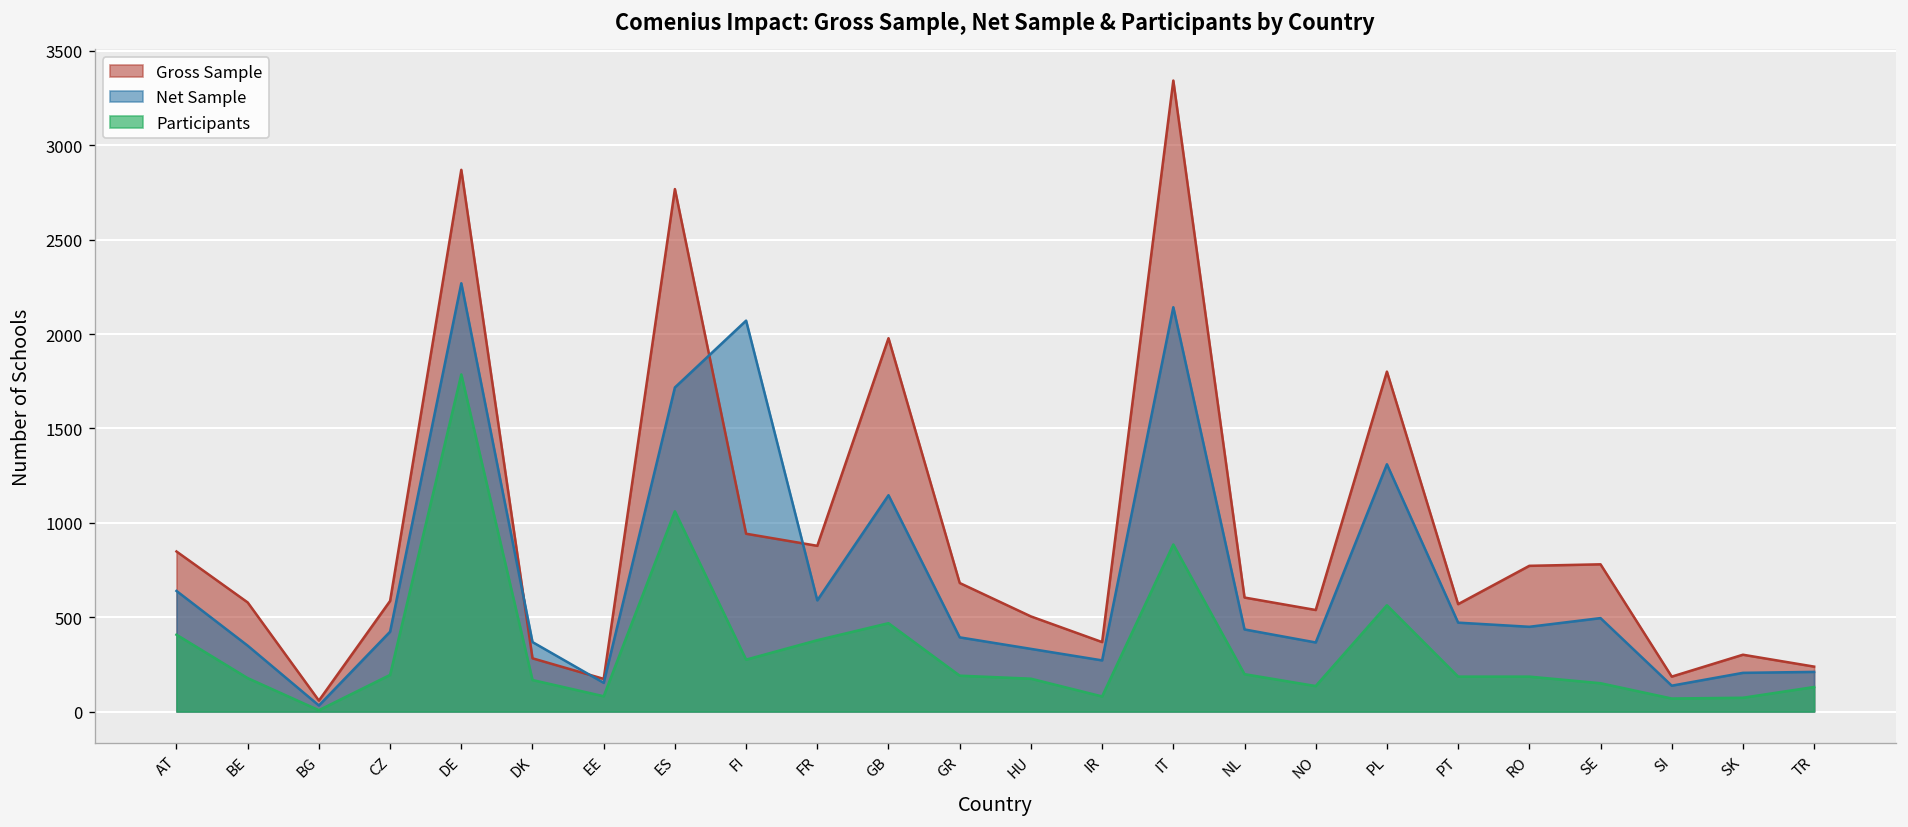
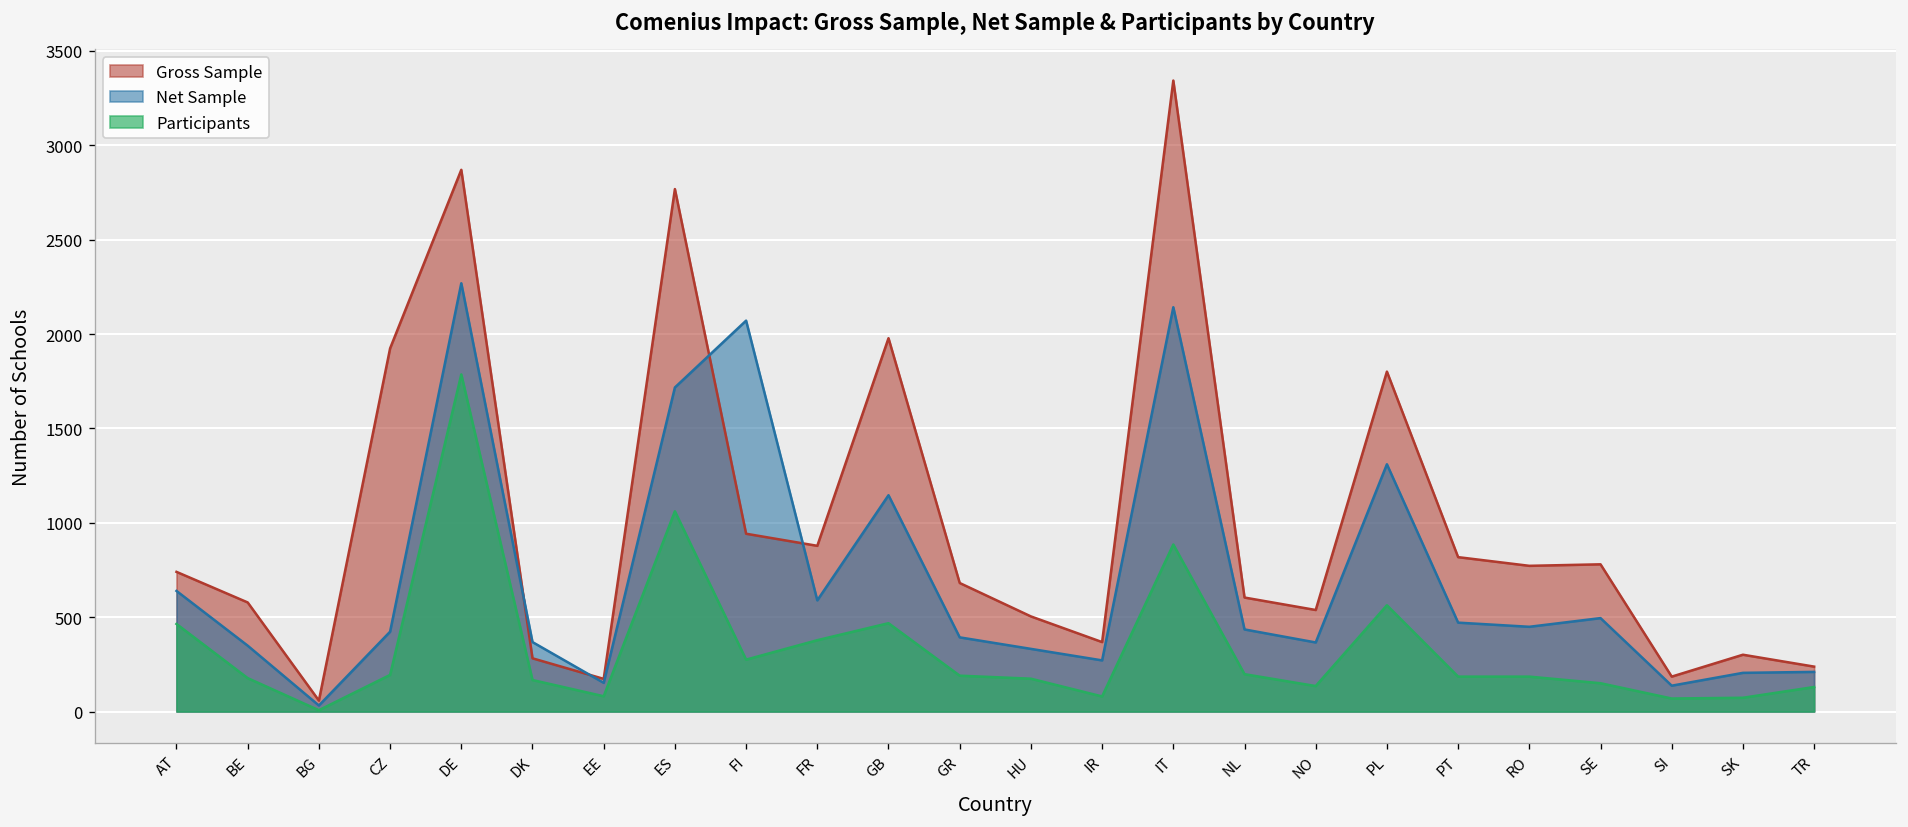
Gross Sample, AT: 850 -> 740
Participants, AT: 410 -> 460
Gross Sample, CZ: 590 -> 1920
Gross Sample, PT: 570 -> 820
